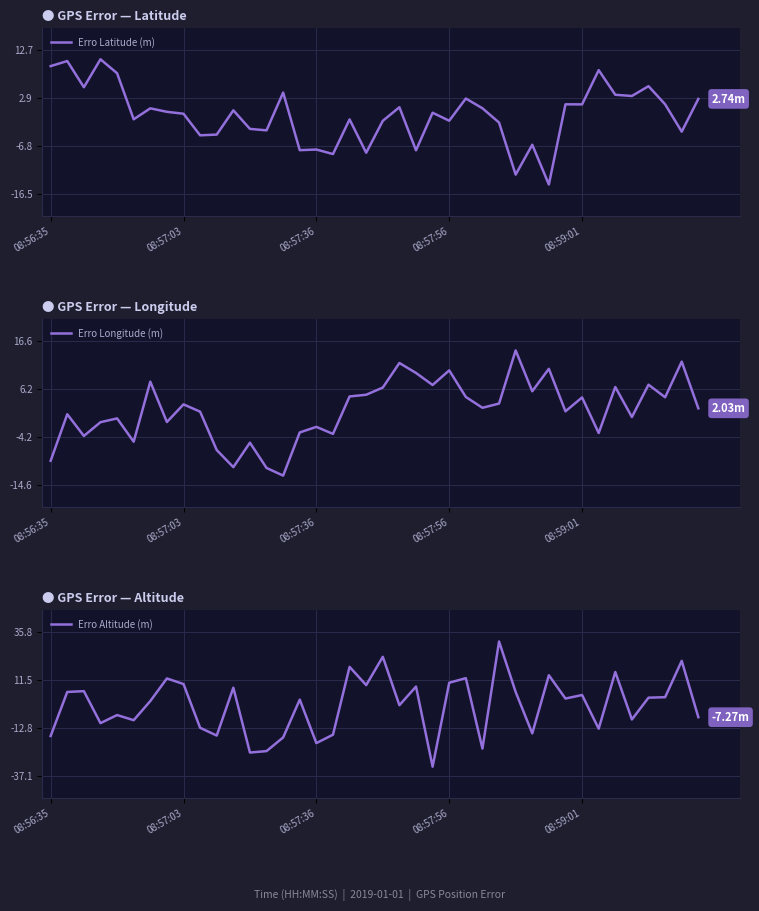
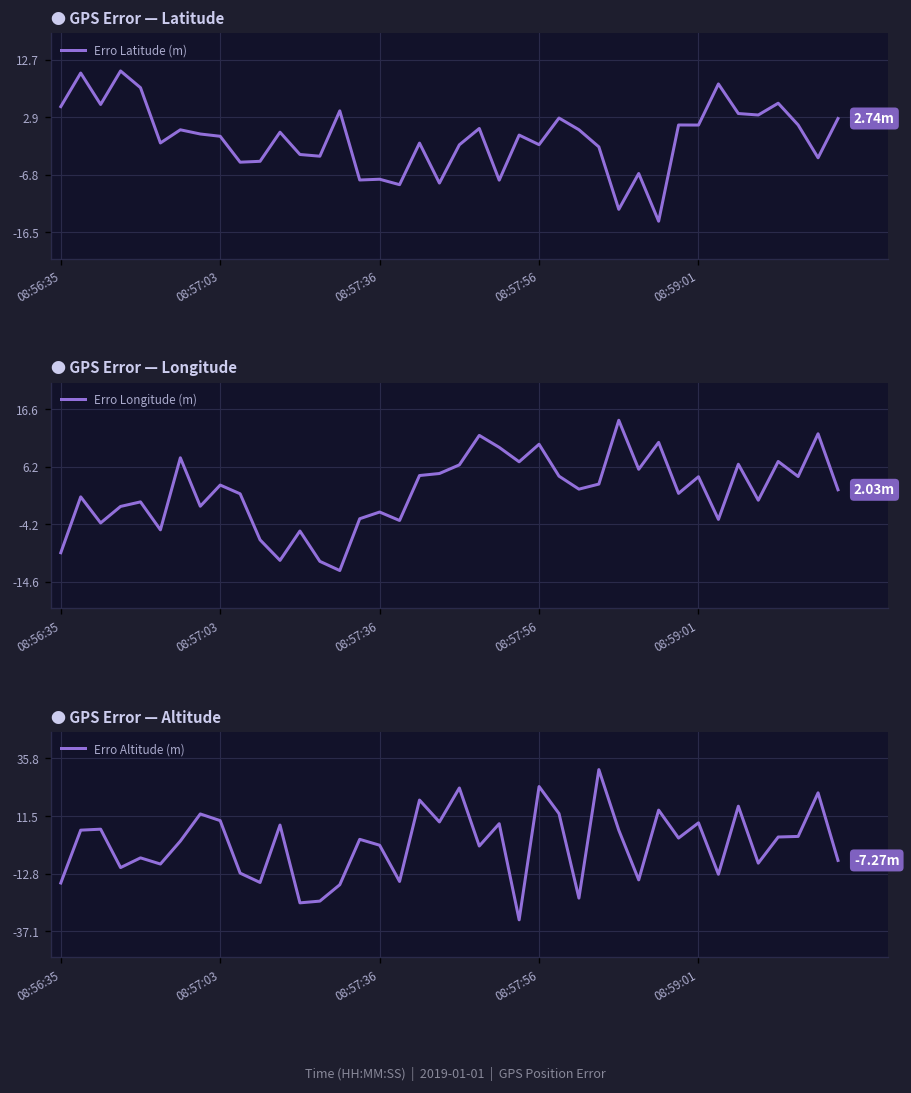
● GPS Error — Latitude, 08:56:35: 9 -> 5
● GPS Error — Altitude, 08:57:36: -20 -> -1
● GPS Error — Altitude, 08:57:56: 10 -> 24
● GPS Error — Altitude, 08:59:01: 4 -> 9
